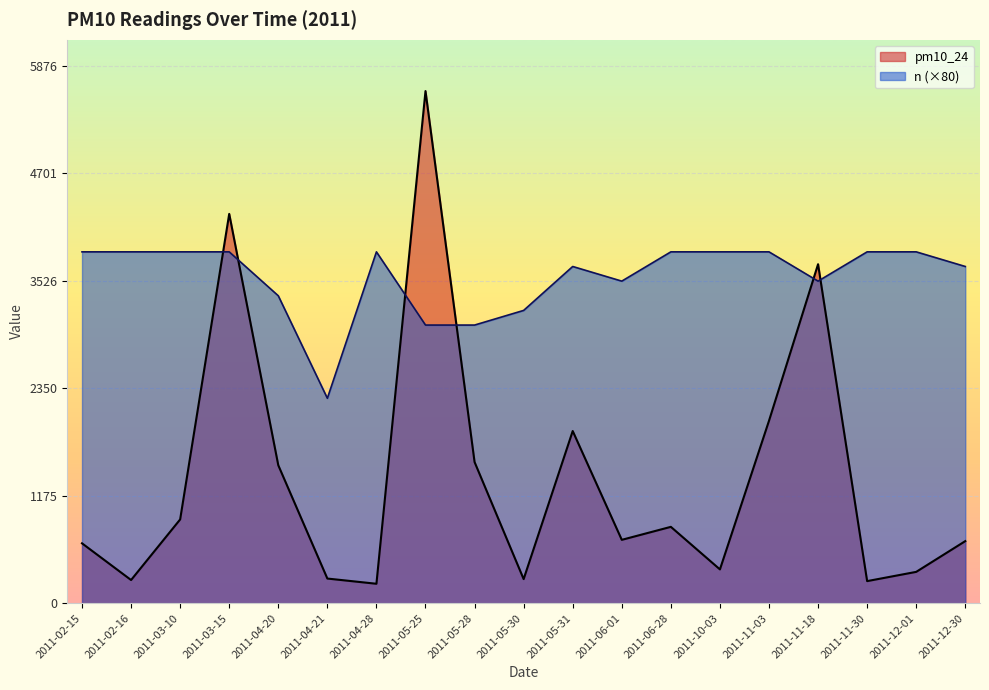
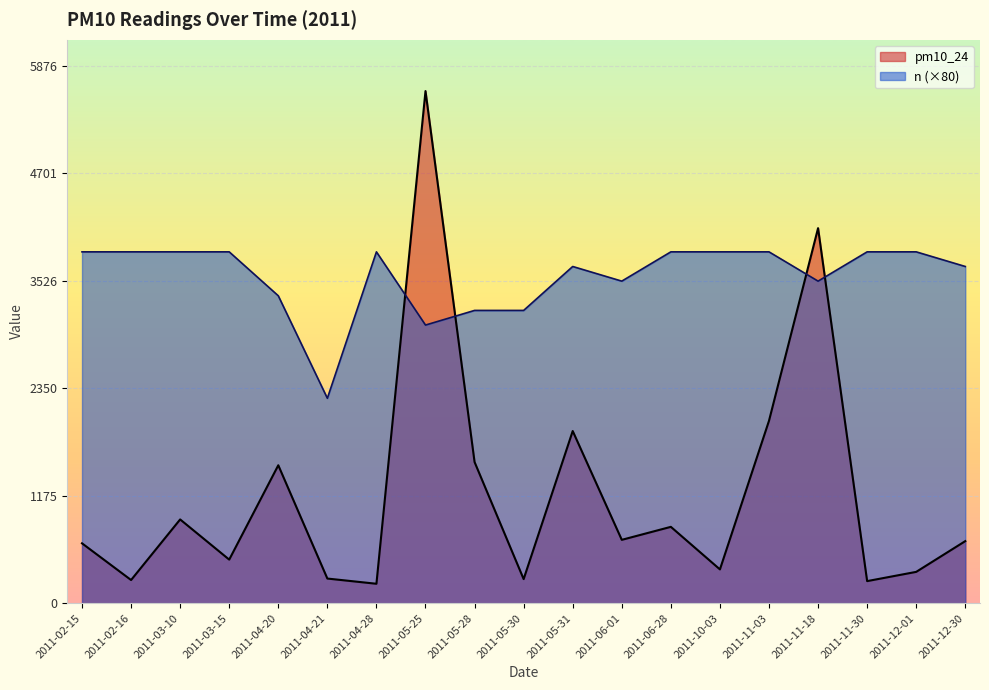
pm10_24, 2011-03-15: 4300 -> 500
n (×80), 2011-05-28: 3000 -> 3200
pm10_24, 2011-11-18: 3700 -> 4100
